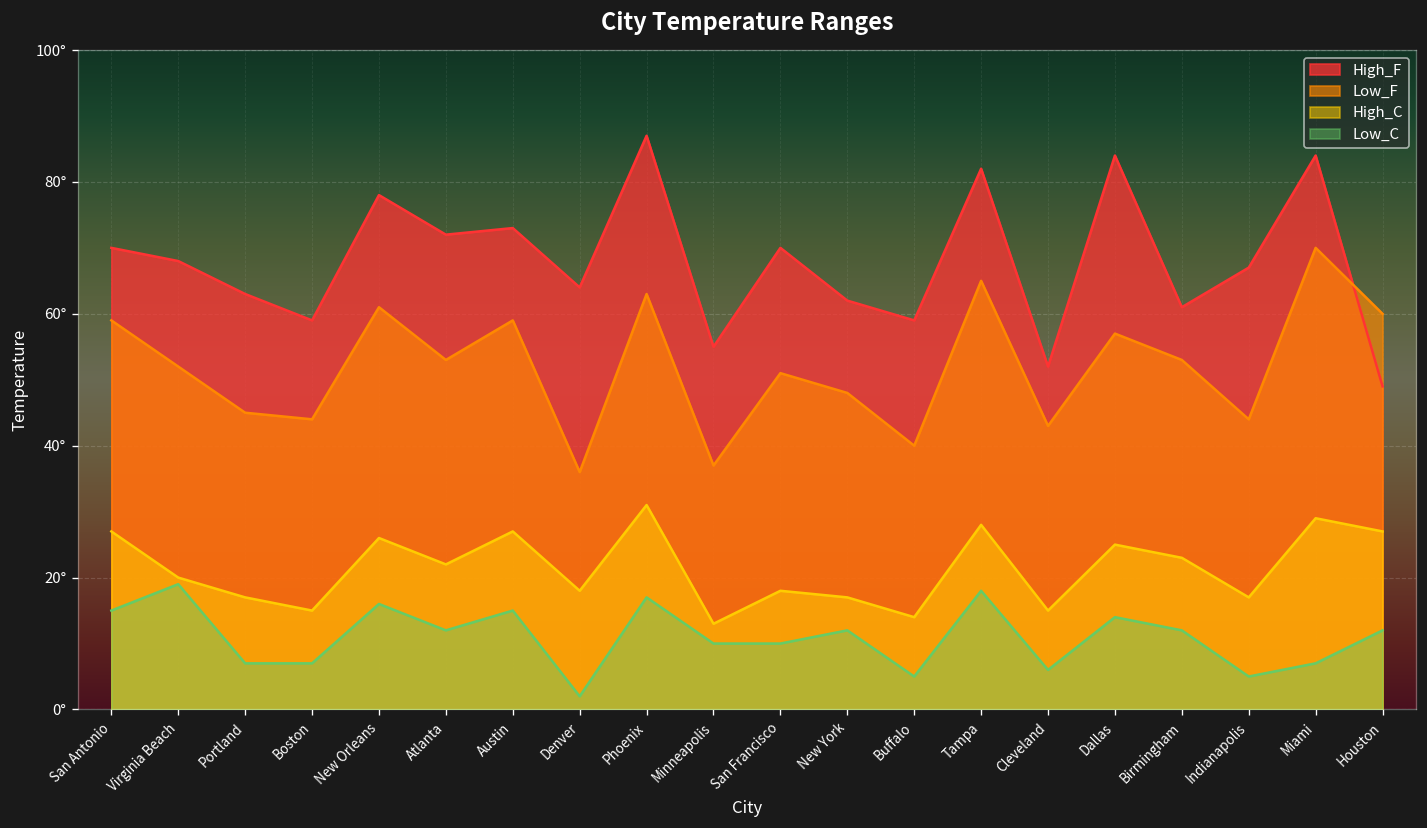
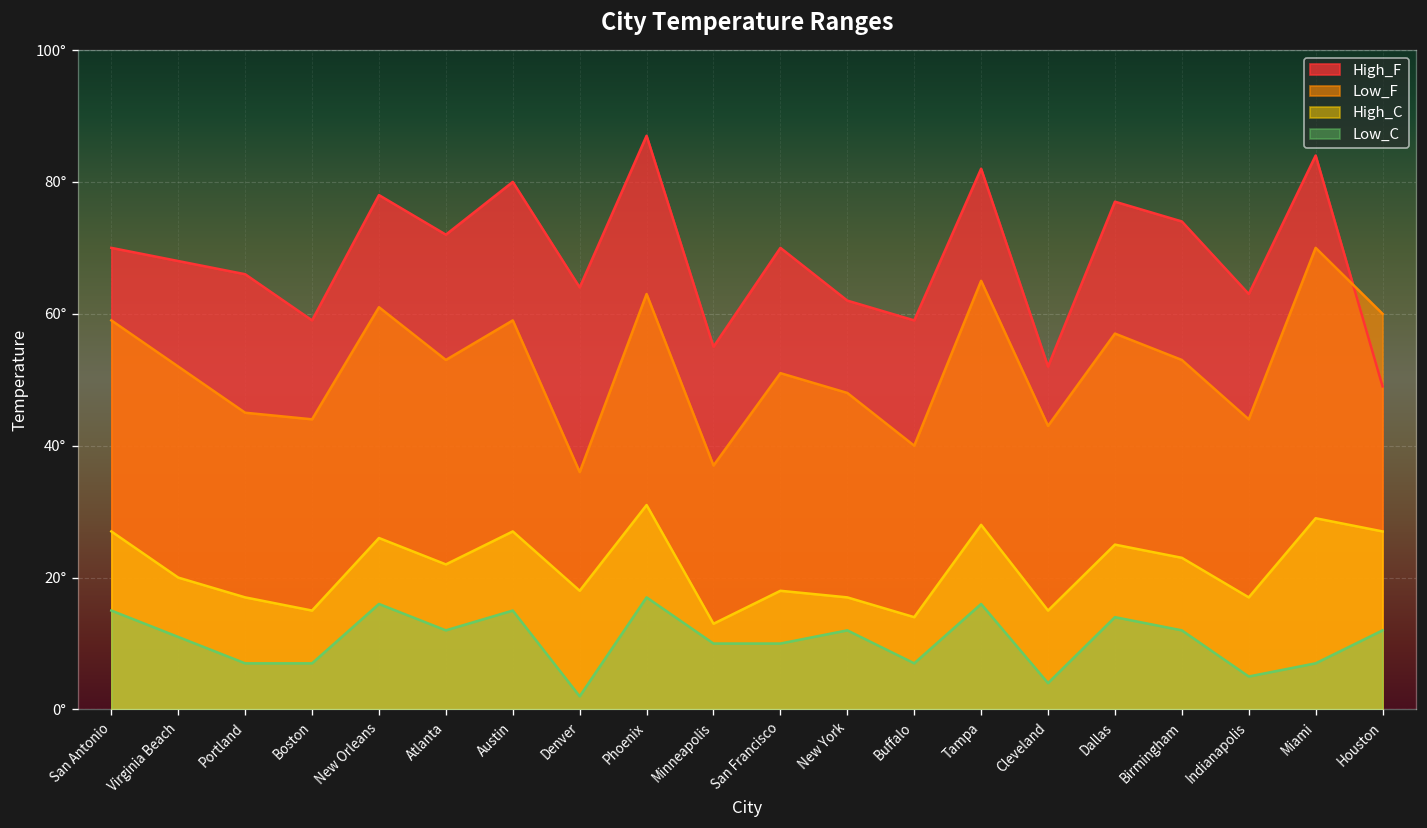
Low_C, Virginia Beach: 19° -> 11°
High_F, Portland: 63° -> 66°
High_F, Austin: 73° -> 80°
Low_C, Buffalo: 5° -> 7°
Low_C, Tampa: 18° -> 16°
Low_C, Cleveland: 6° -> 4°
High_F, Dallas: 84° -> 77°
High_F, Birmingham: 61° -> 74°
High_F, Indianapolis: 67° -> 63°
